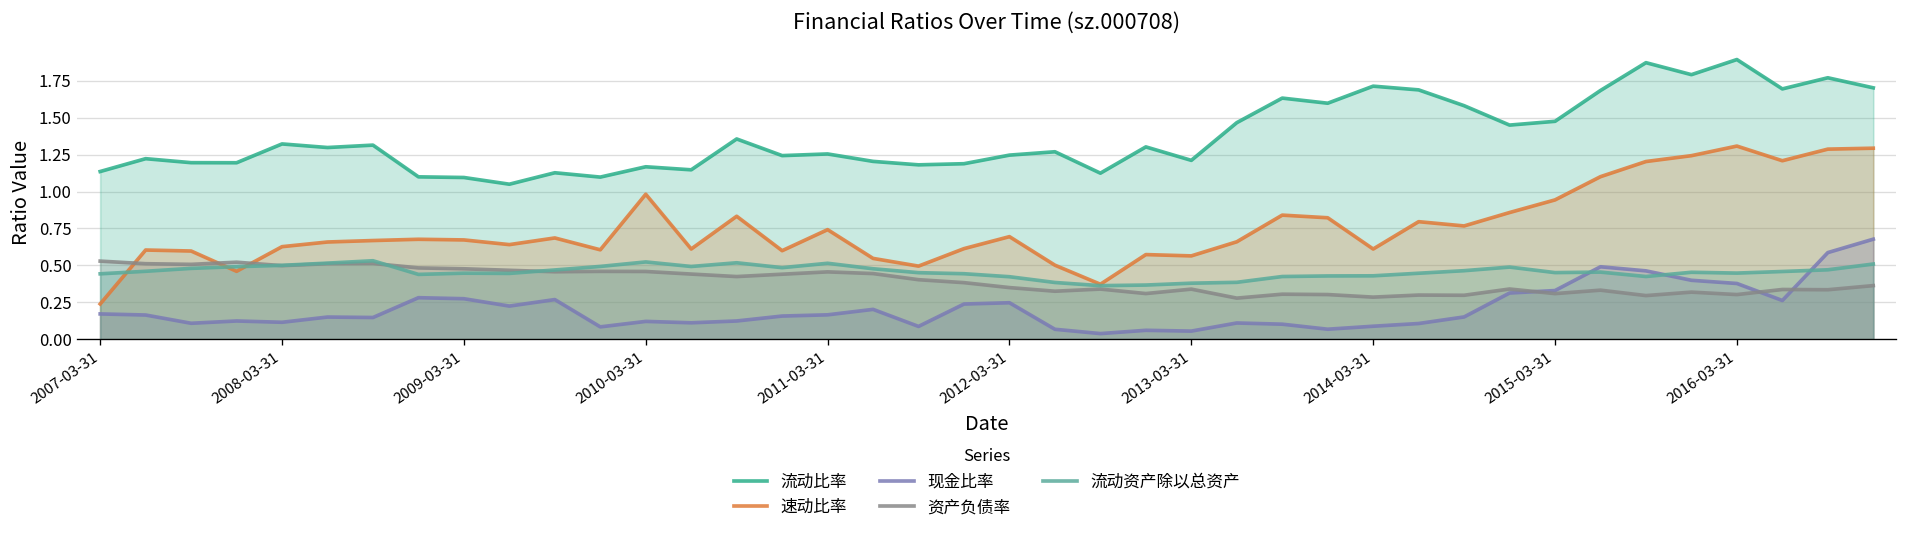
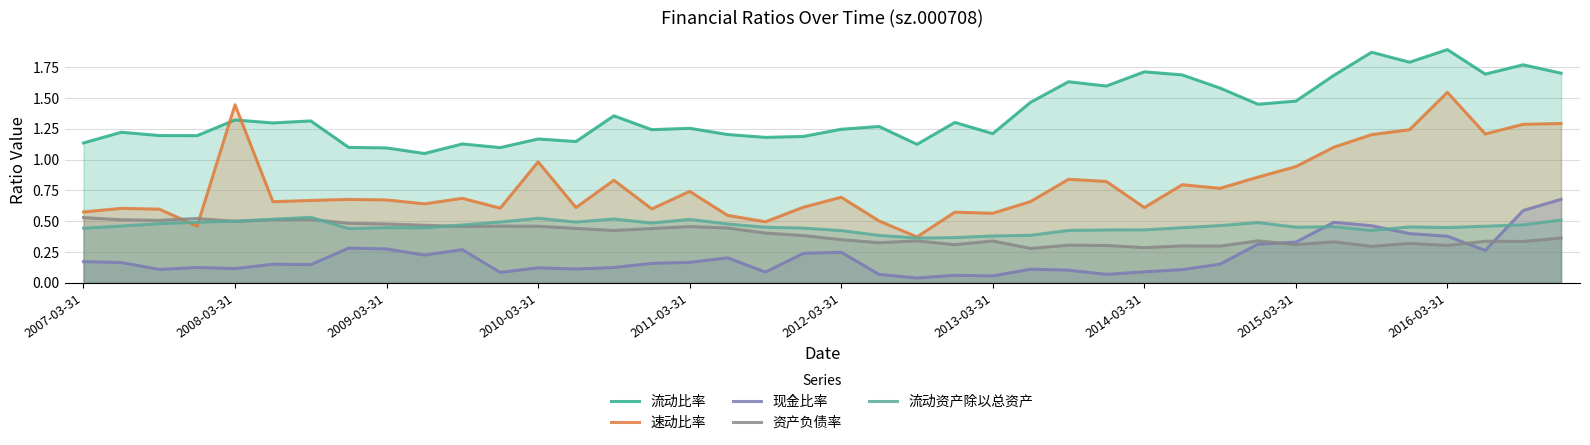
速动比率, 2007-03-31: 0.24 -> 0.57
速动比率, 2008-03-31: 0.63 -> 1.45
速动比率, 2016-03-31: 1.31 -> 1.55
